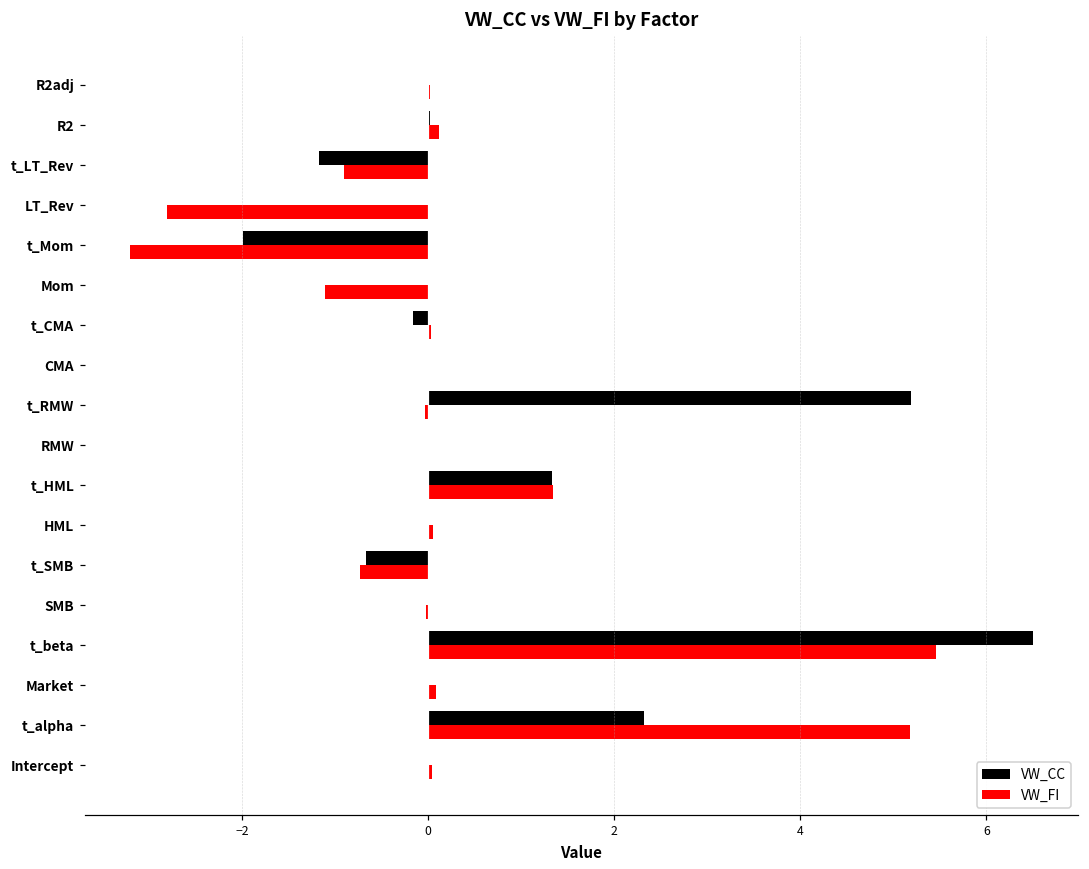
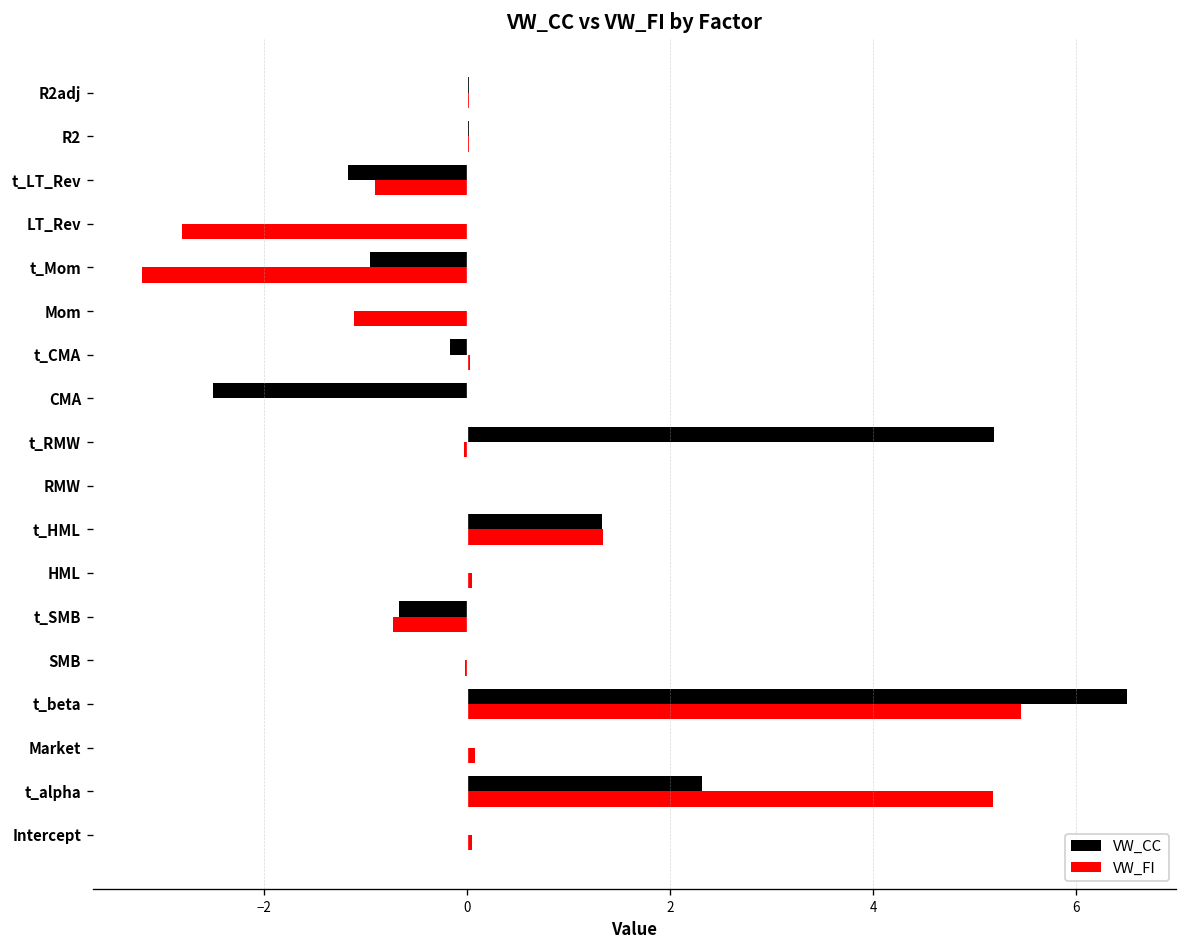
VW_FI, R2: 0.1 -> 0.0
VW_CC, t_Mom: -2.0 -> -1.0
VW_CC, CMA: 0.0 -> -2.5
